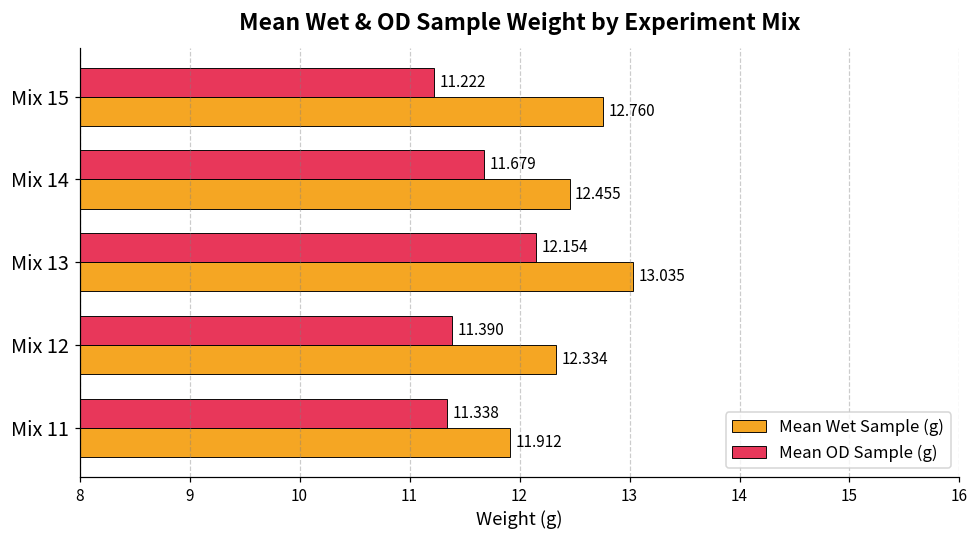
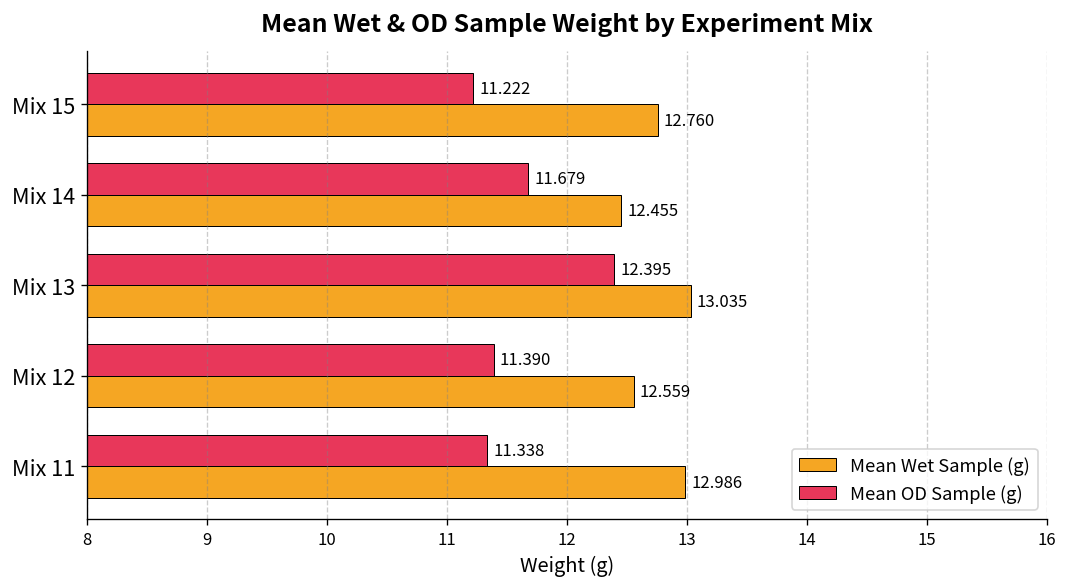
Mean OD Sample (g), Mix 13: 12.154 -> 12.395
Mean Wet Sample (g), Mix 12: 12.334 -> 12.559
Mean Wet Sample (g), Mix 11: 11.912 -> 12.986
